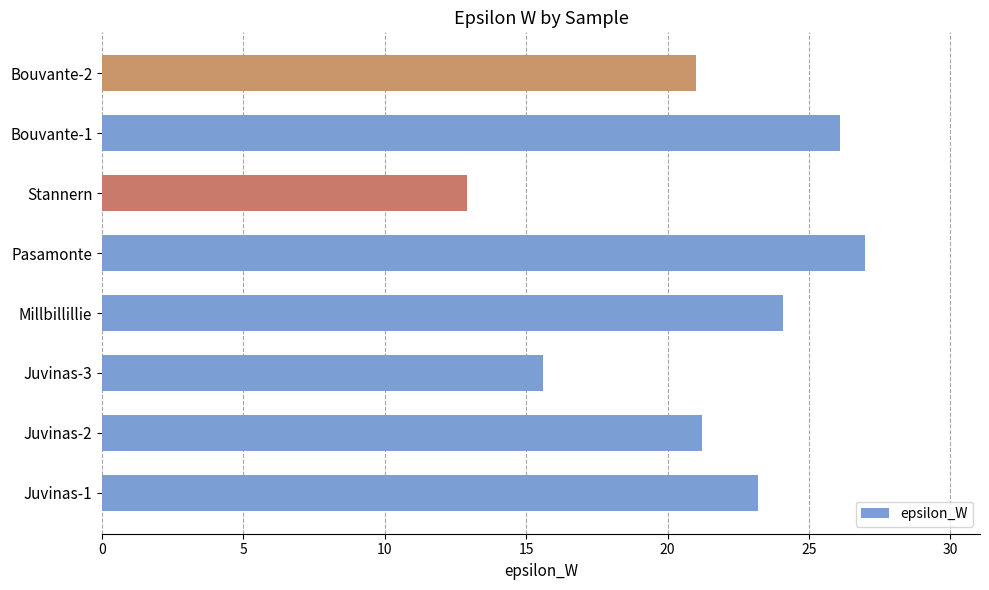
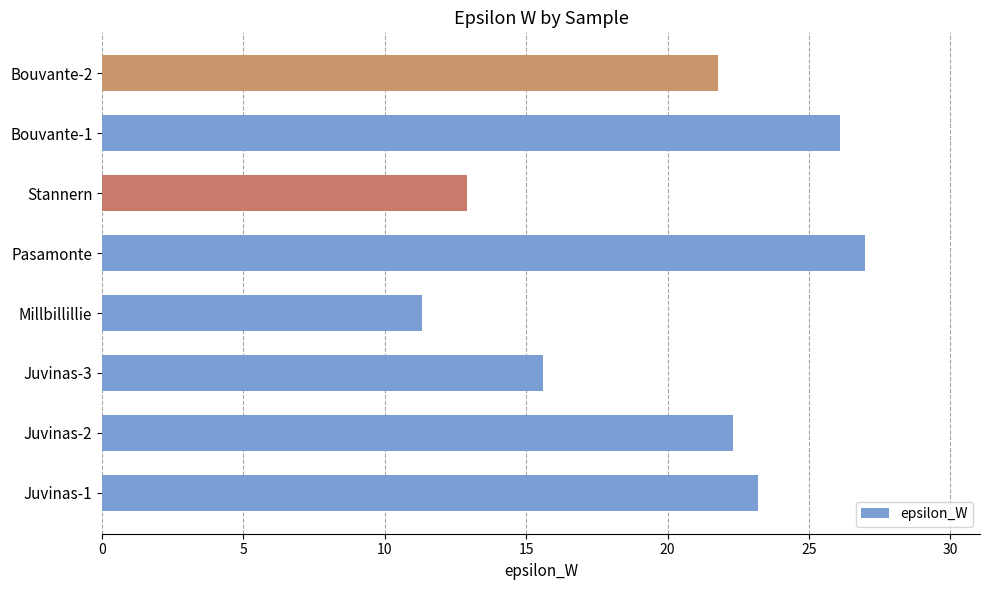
Bouvante-2: 21.0 -> 21.8
Millbillillie: 24.1 -> 11.3
Juvinas-2: 21.2 -> 22.3
